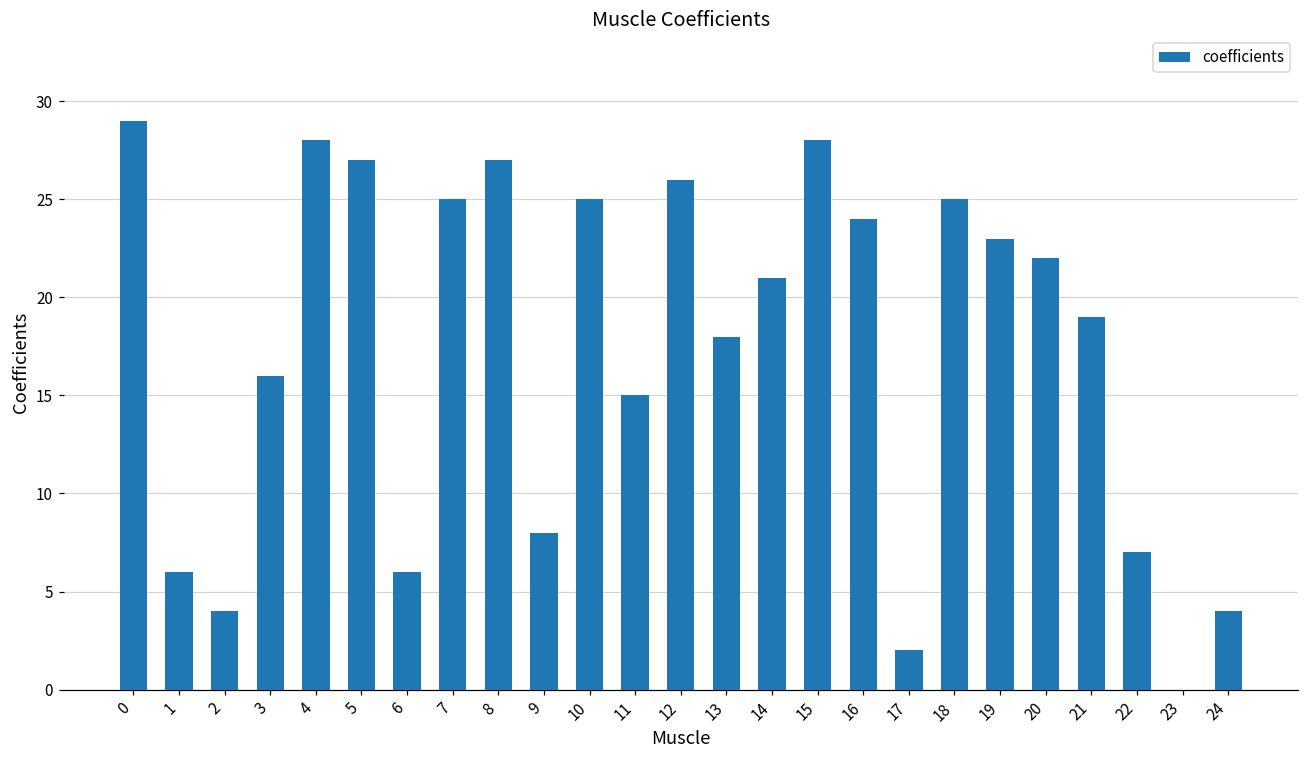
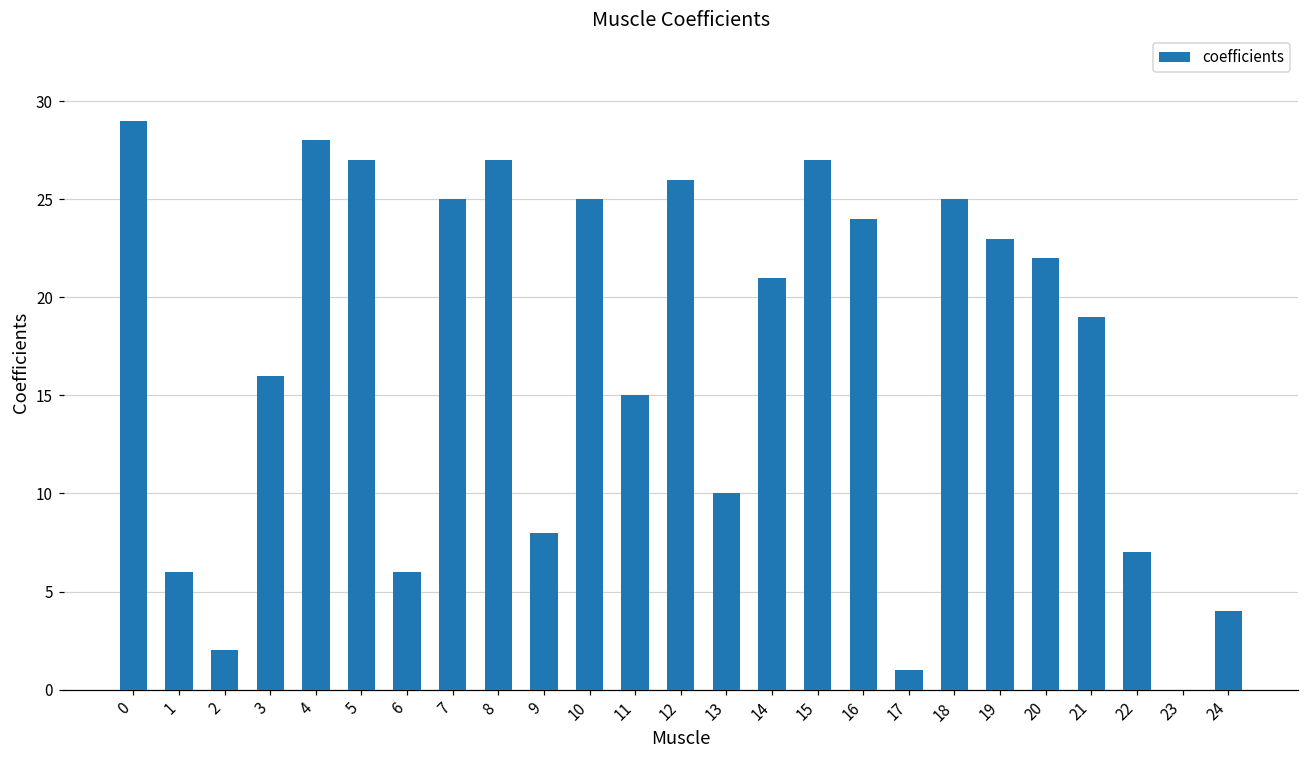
2: 4 -> 2
13: 18 -> 10
15: 28 -> 27
17: 2 -> 1
